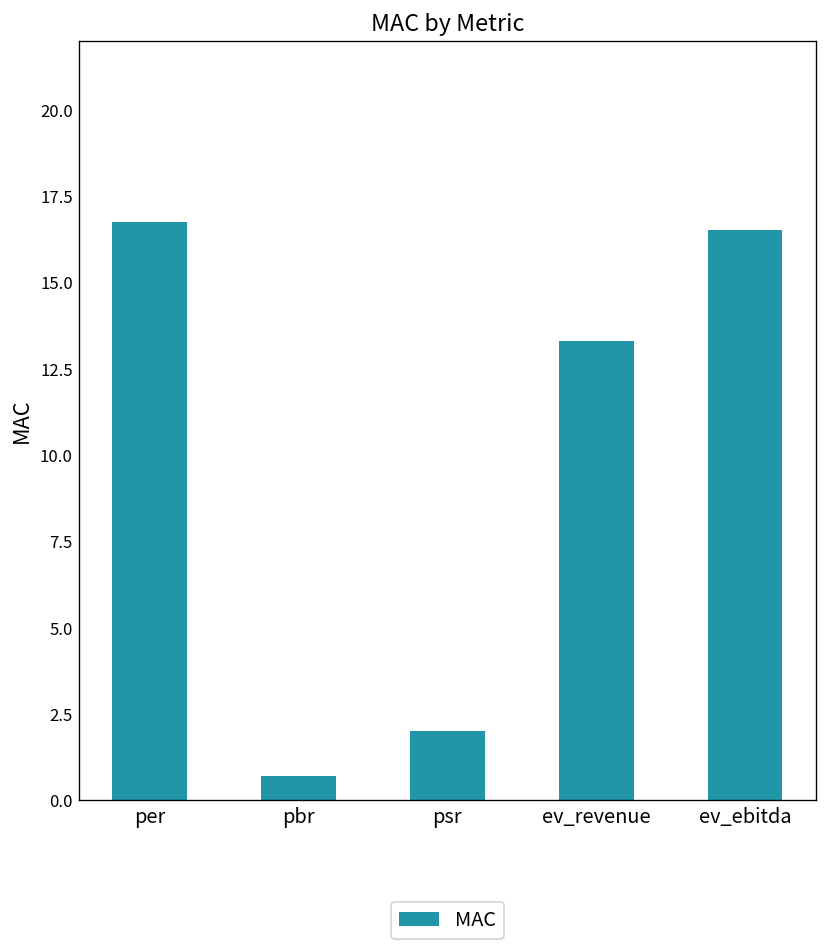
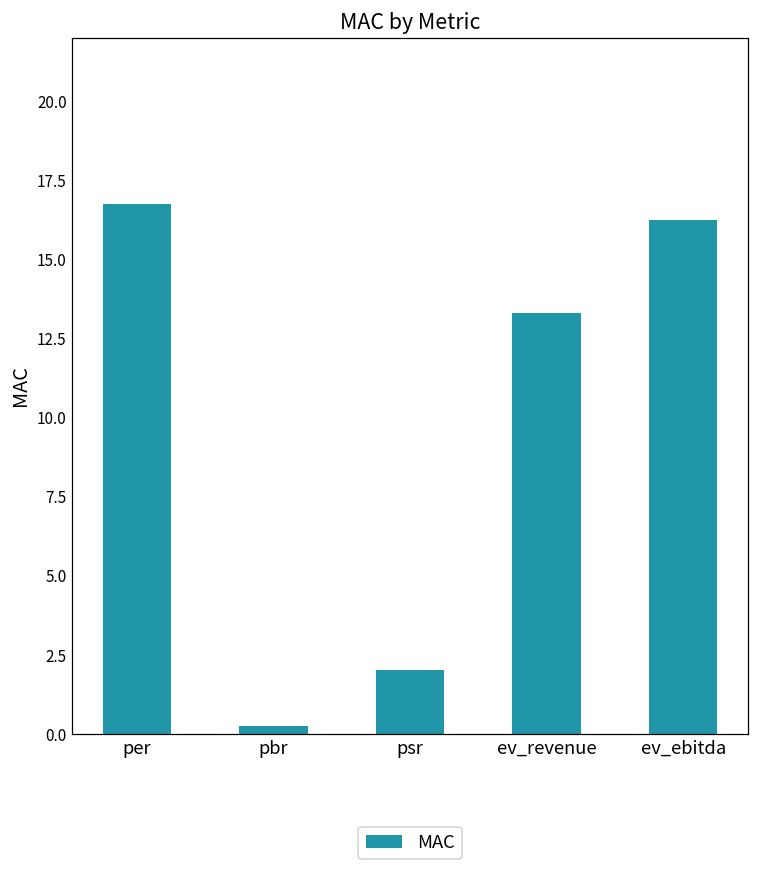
pbr: 0.7 -> 0.2
ev_ebitda: 16.5 -> 16.3
